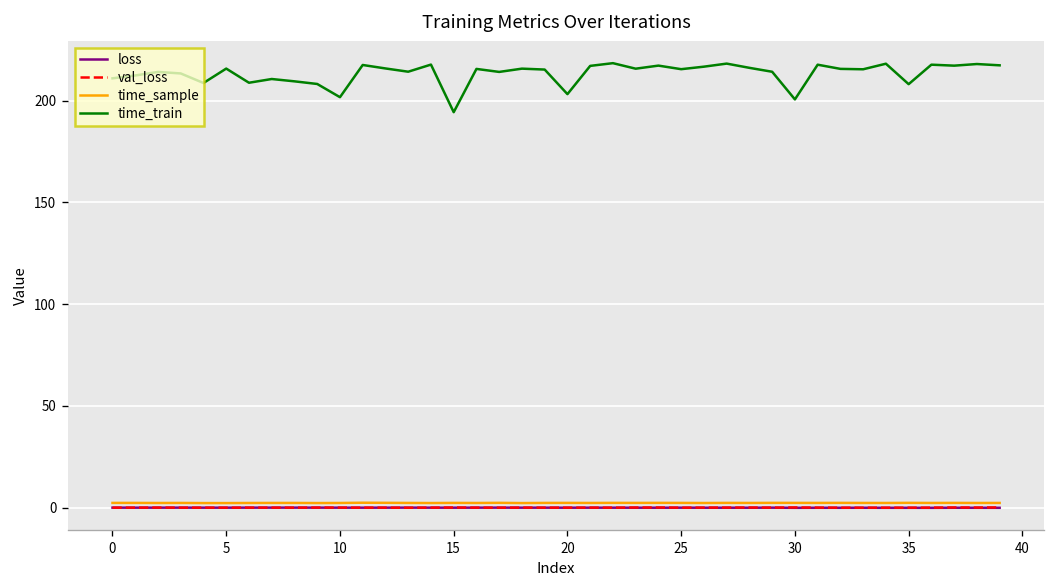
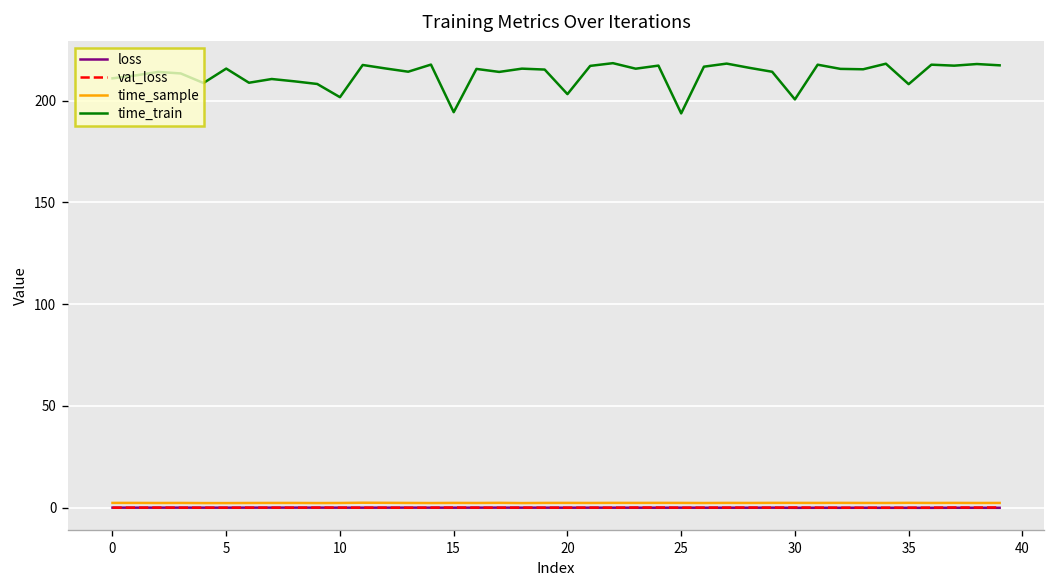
time_train, 25: 215 -> 194
